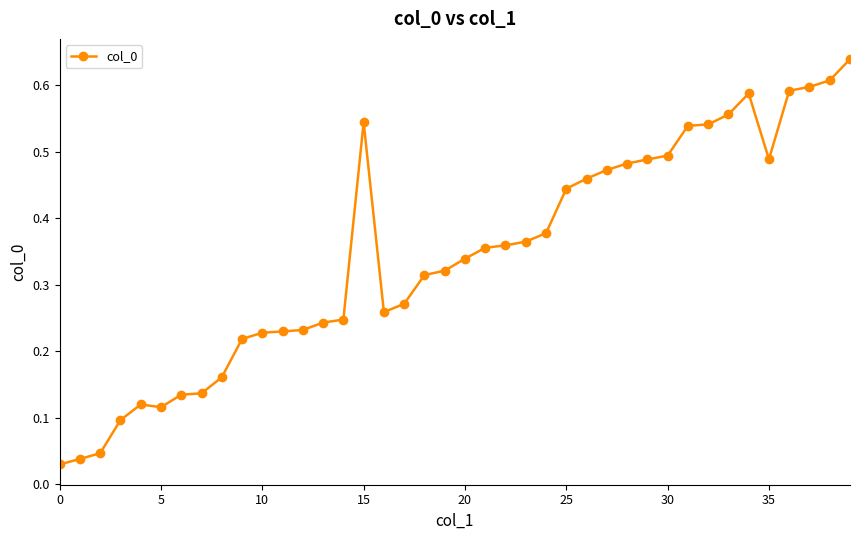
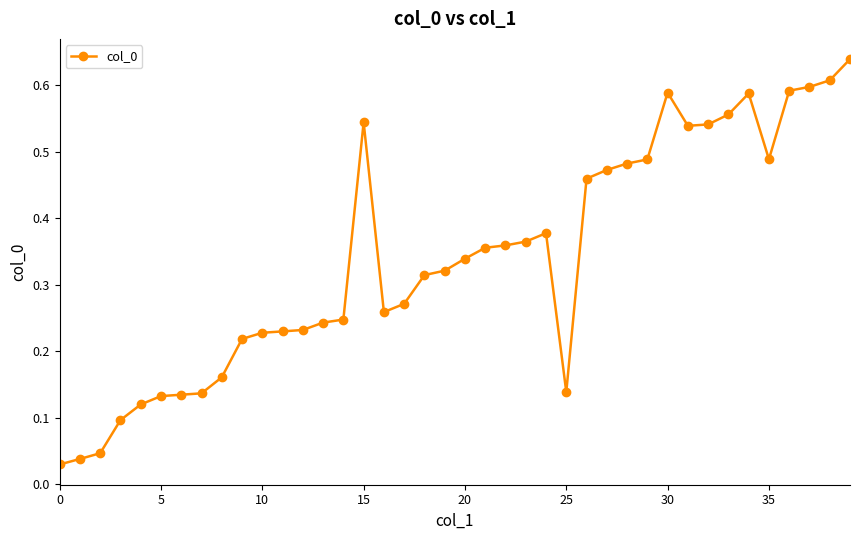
5: 0.12 -> 0.13
25: 0.44 -> 0.14
30: 0.49 -> 0.59
